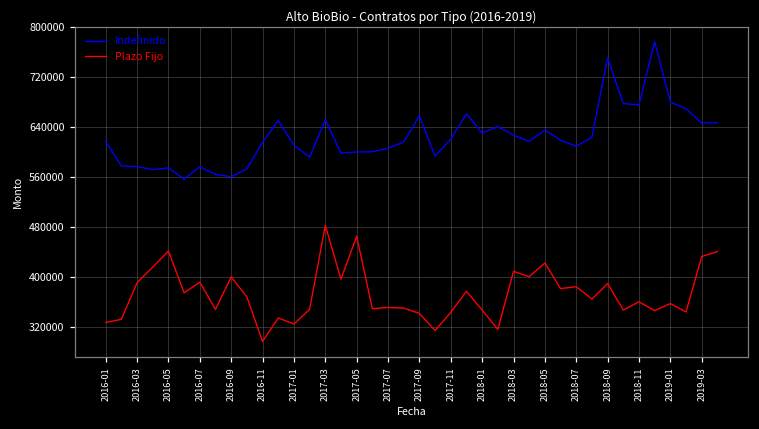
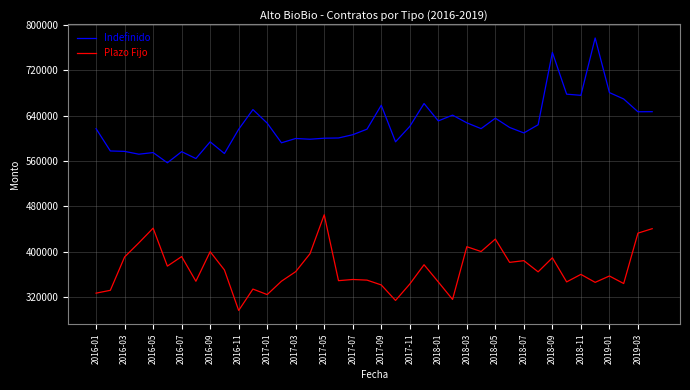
Indefinido, 2016-09: 560000 -> 590000
Indefinido, 2017-01: 610000 -> 630000
Indefinido, 2017-03: 650000 -> 600000
Plazo Fijo, 2017-03: 480000 -> 360000
